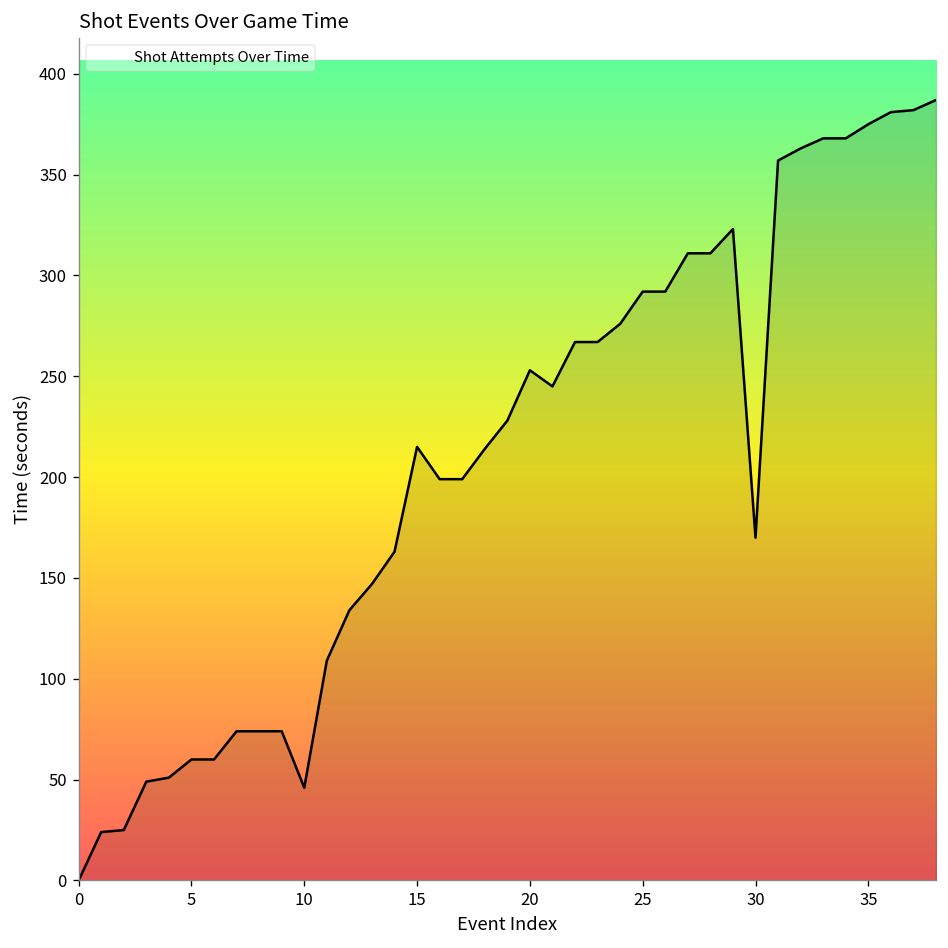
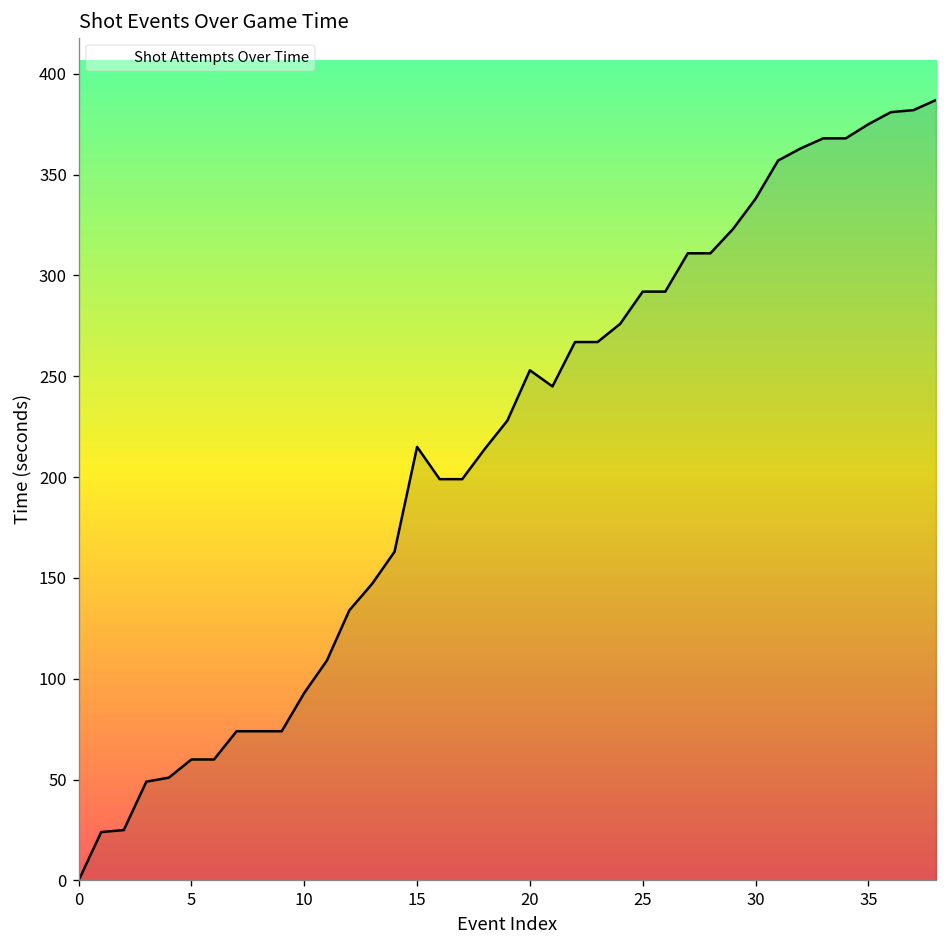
10: 46 -> 93
30: 170 -> 338
